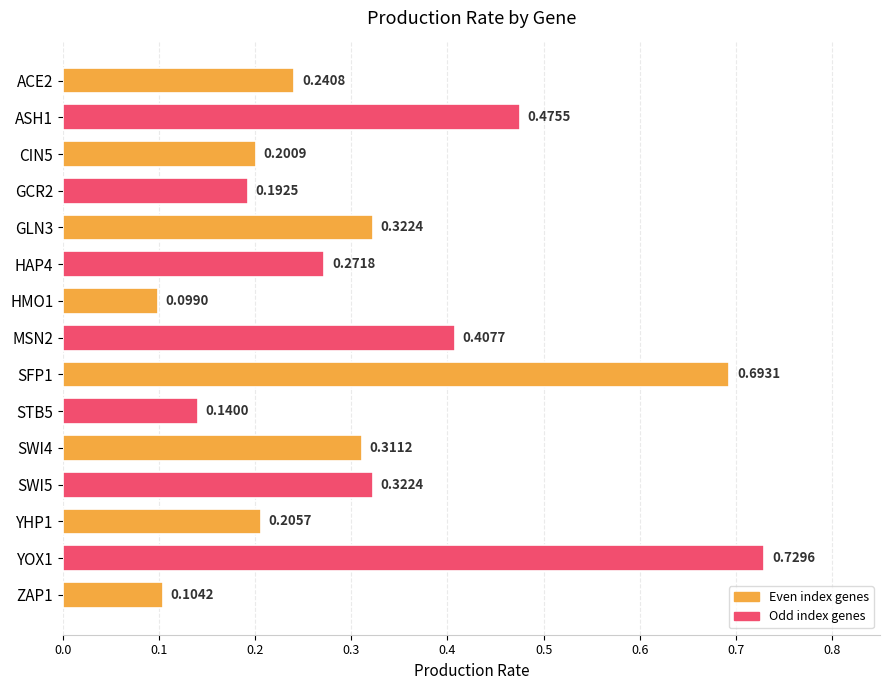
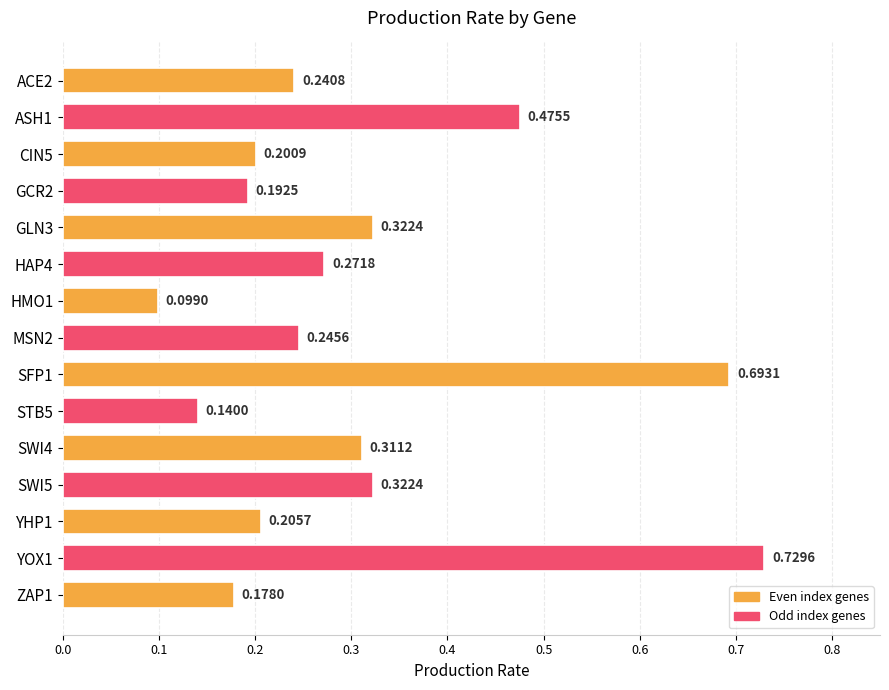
MSN2: 0.4077 -> 0.2456
ZAP1: 0.1042 -> 0.1780
